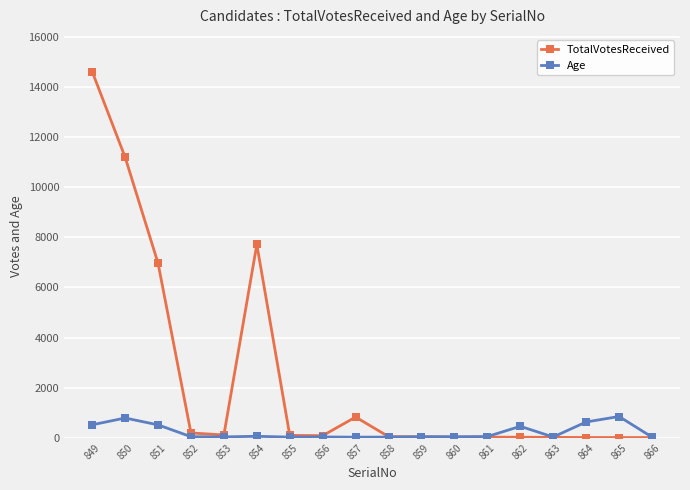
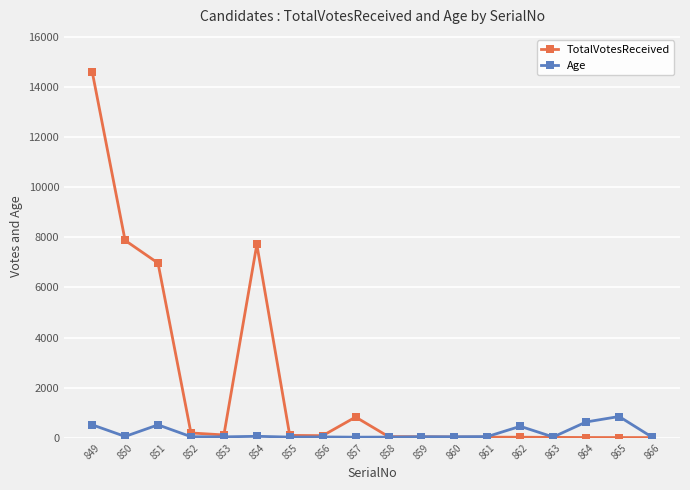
TotalVotesReceived, 850: 11200 -> 7900
Age, 850: 800 -> 100
